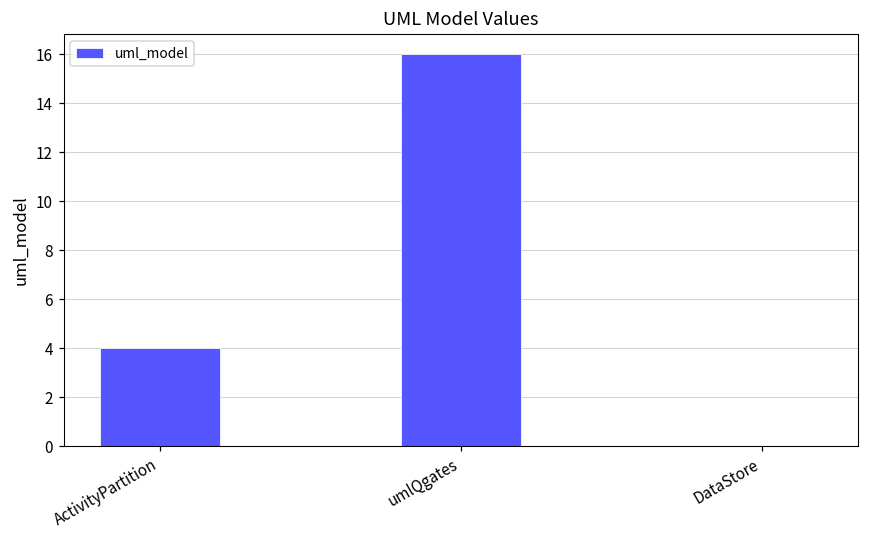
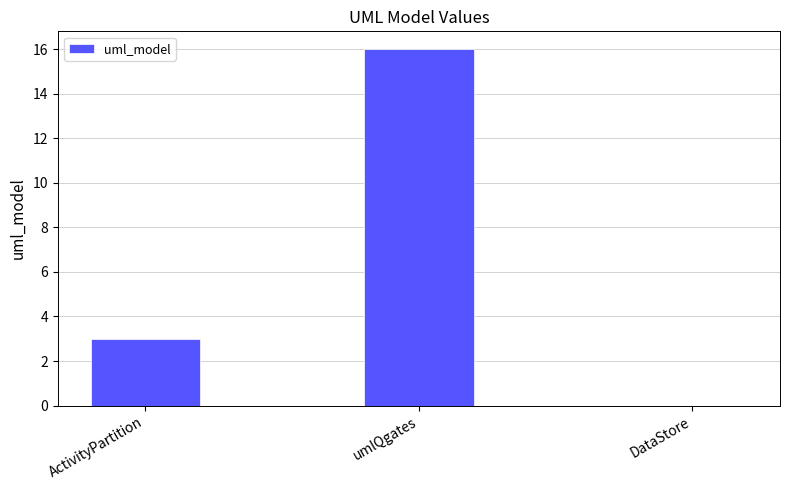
ActivityPartition: 4 -> 3
